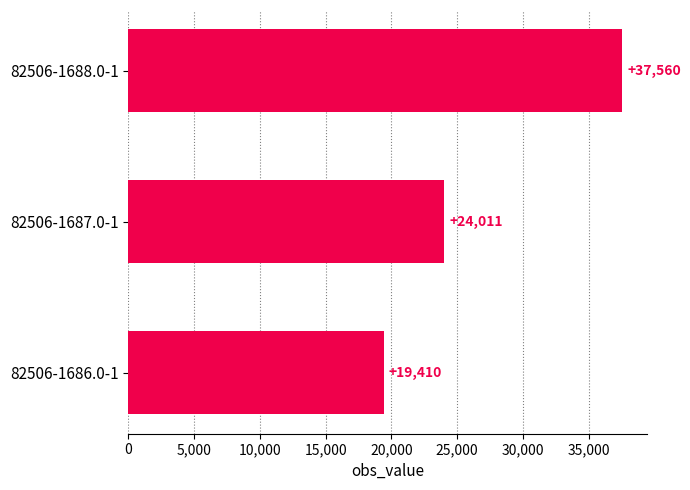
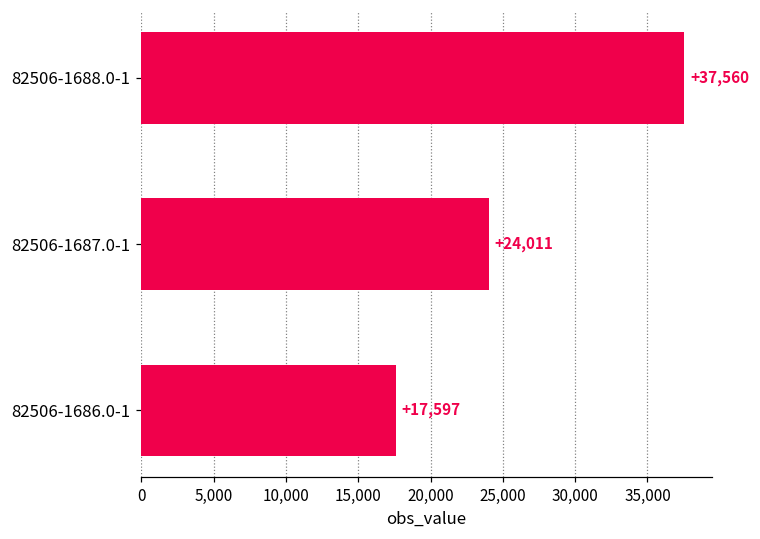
82506-1686.0-1: +19,410 -> +17,597
